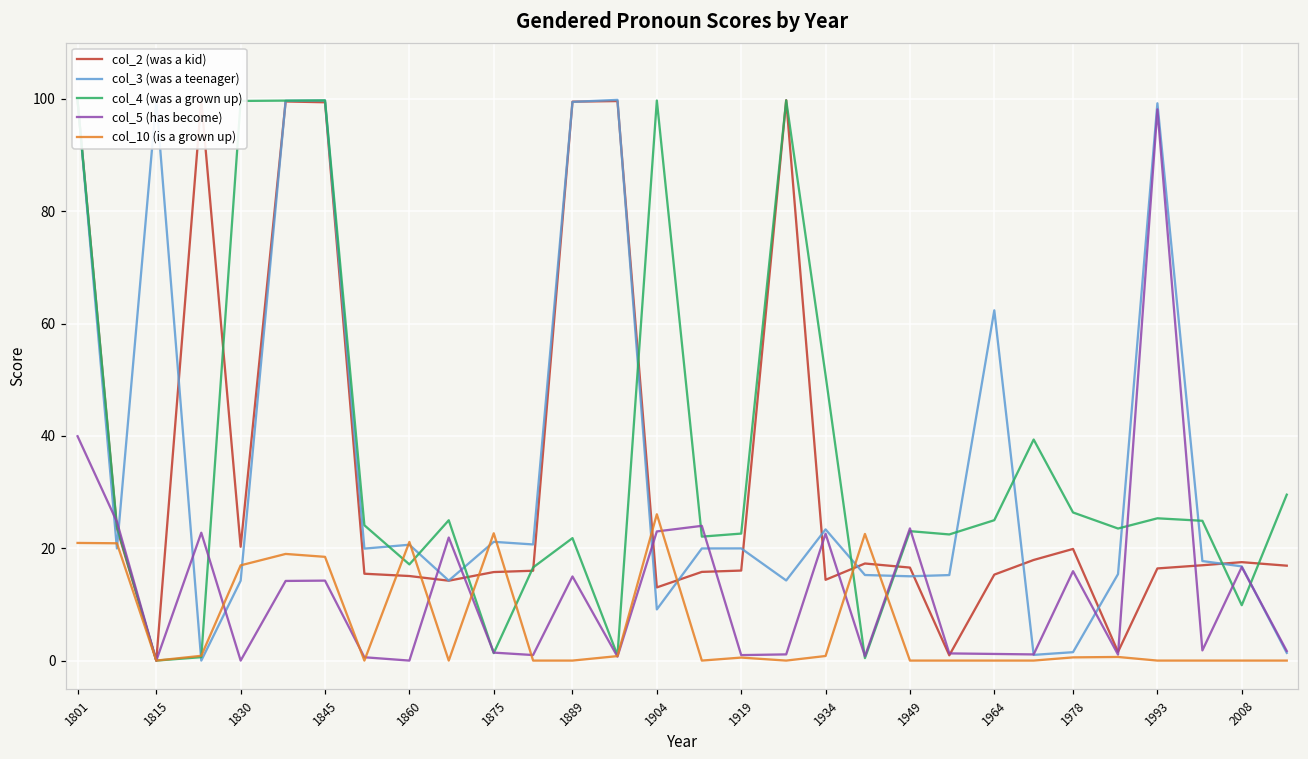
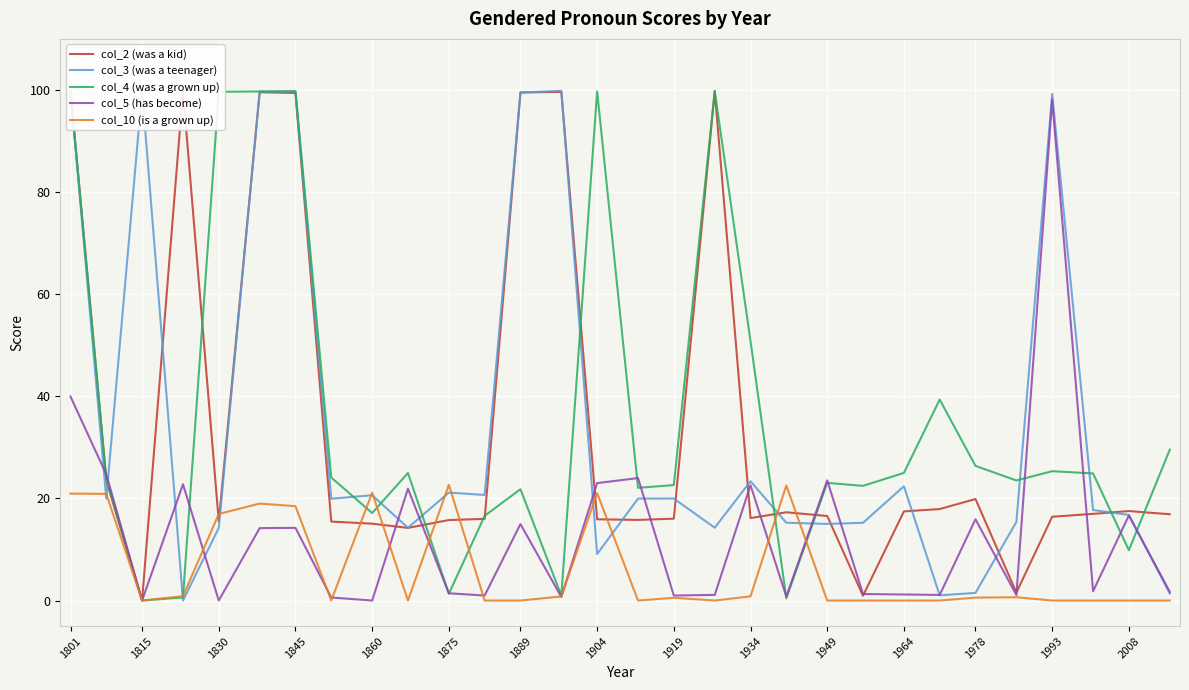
col_2 (was a kid), 1830: 20 -> 15
col_2 (was a kid), 1904: 13 -> 16
col_10 (is a grown up), 1904: 26 -> 21
col_2 (was a kid), 1934: 14 -> 16
col_2 (was a kid), 1964: 15 -> 17
col_3 (was a teenager), 1964: 62 -> 22
